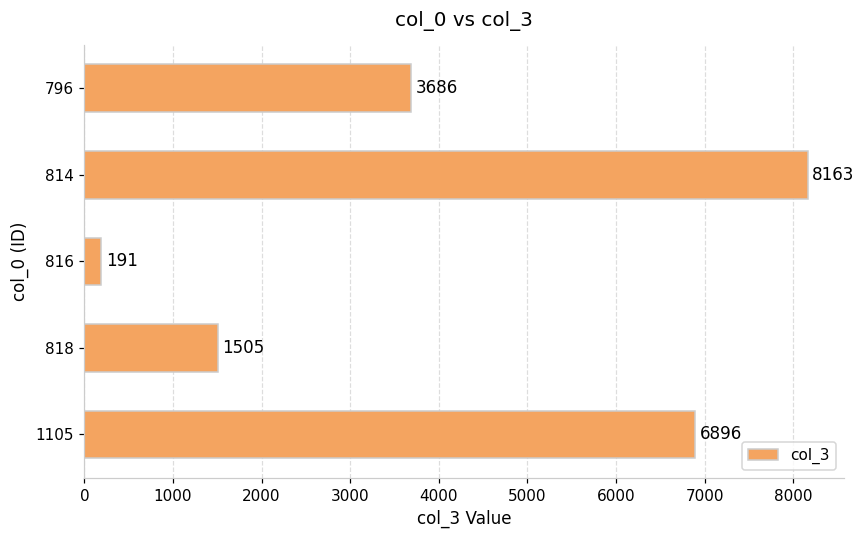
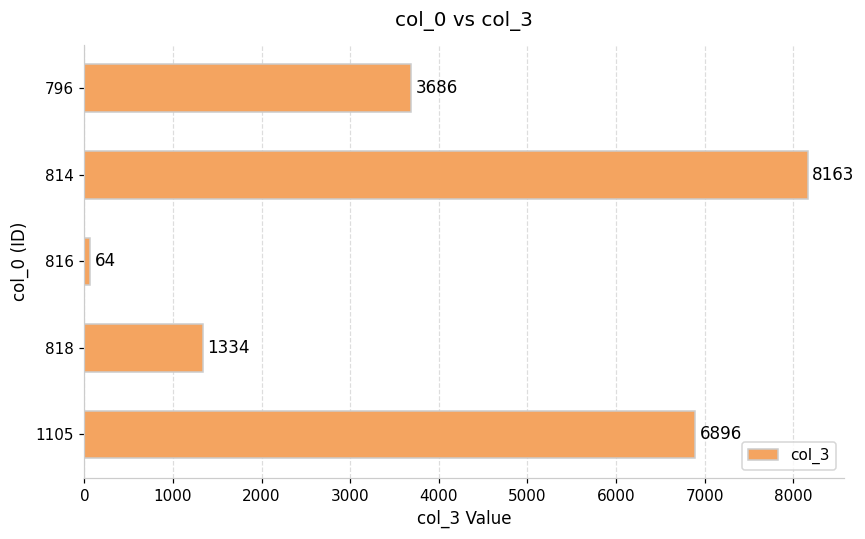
816: 191 -> 64
818: 1505 -> 1334
